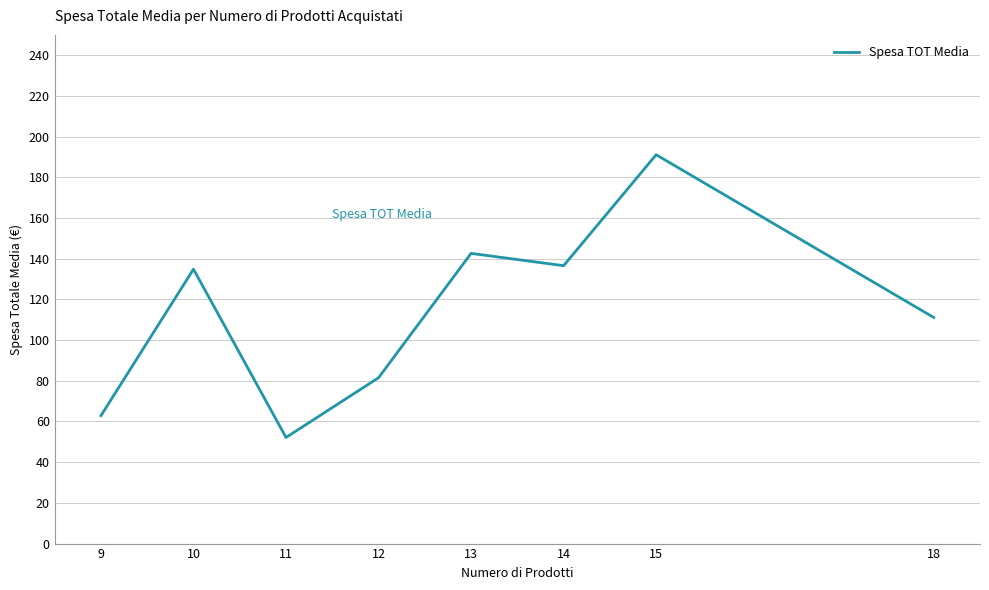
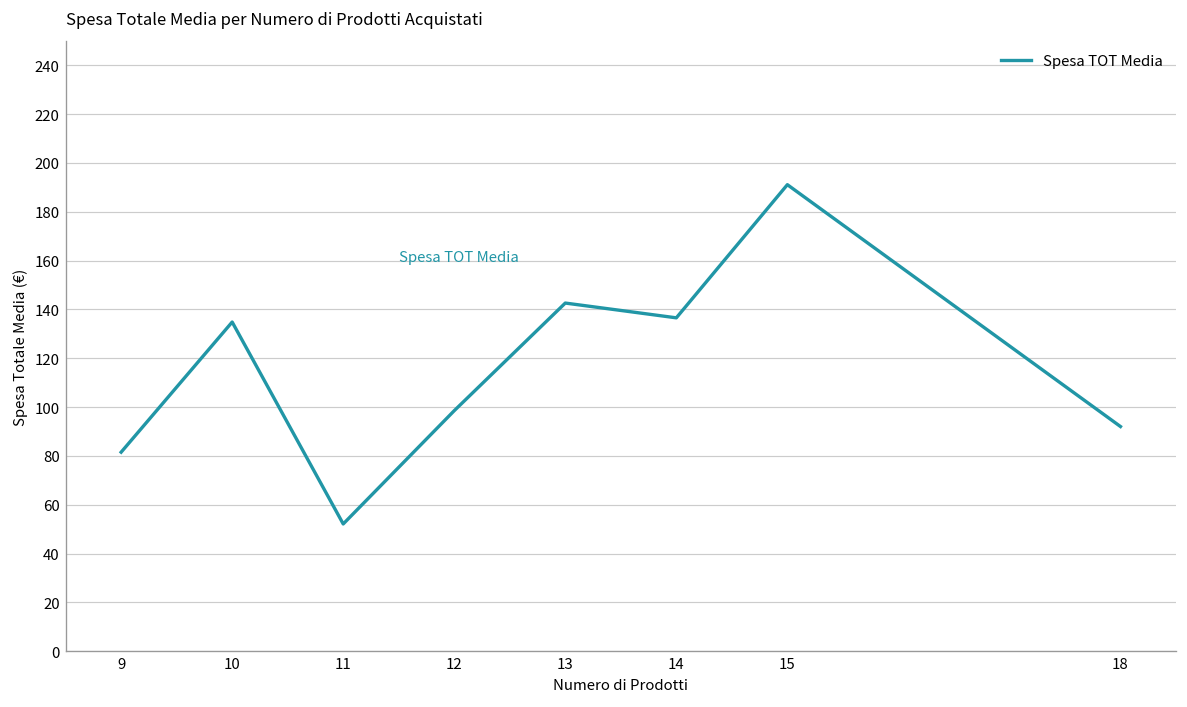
9: 63 -> 82
12: 82 -> 99
18: 111 -> 92
